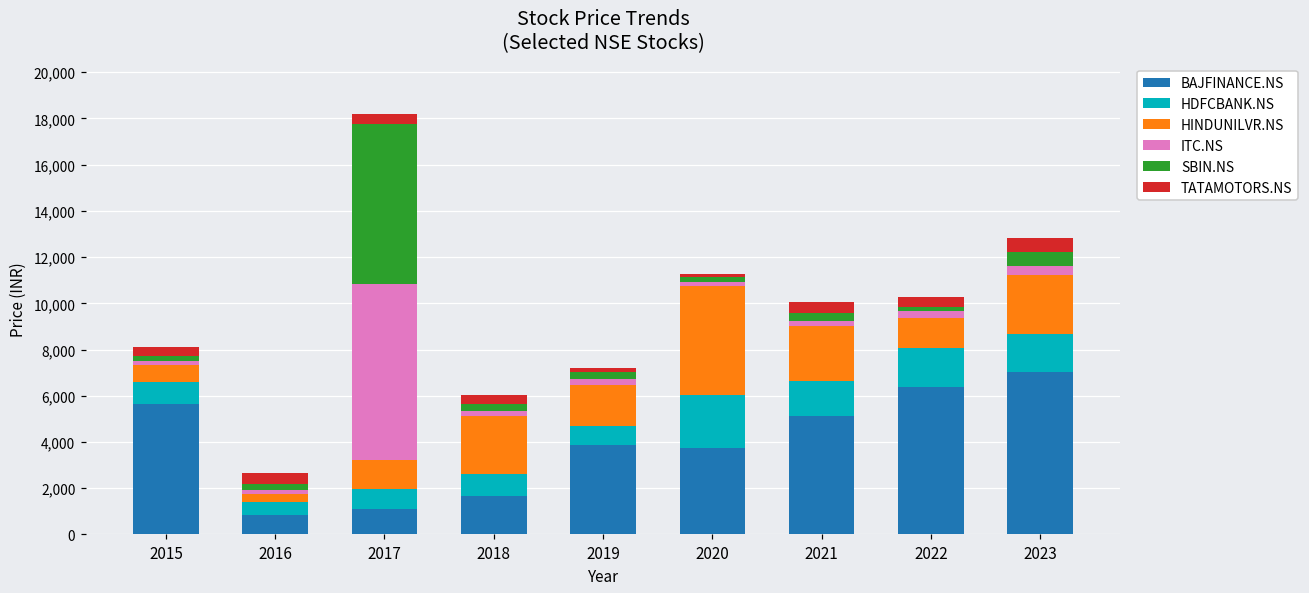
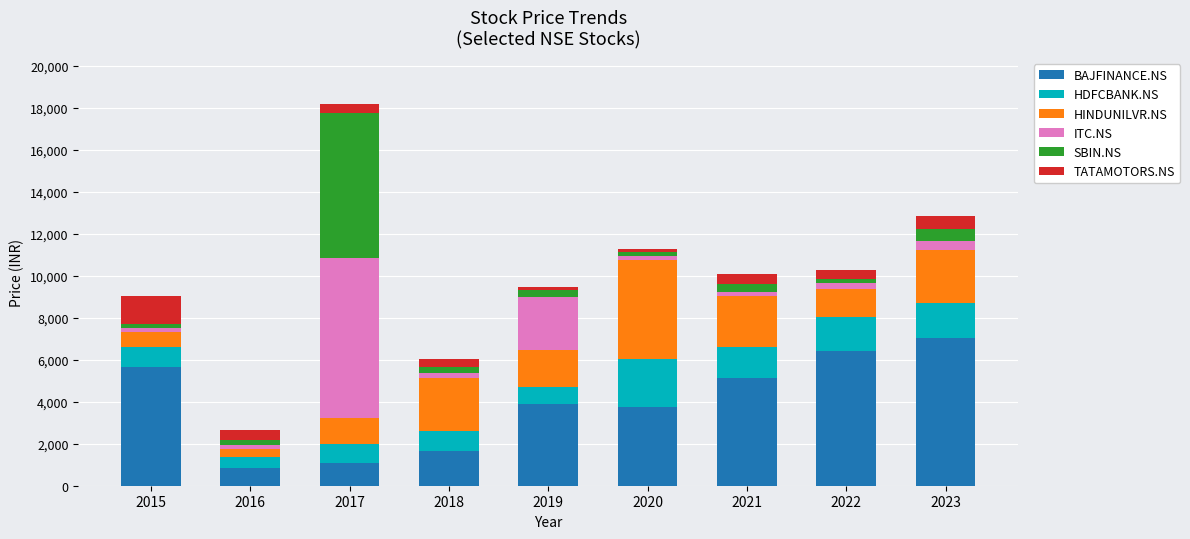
TATAMOTORS.NS, 2015: 400 -> 1,300
ITC.NS, 2019: 200 -> 2,500
